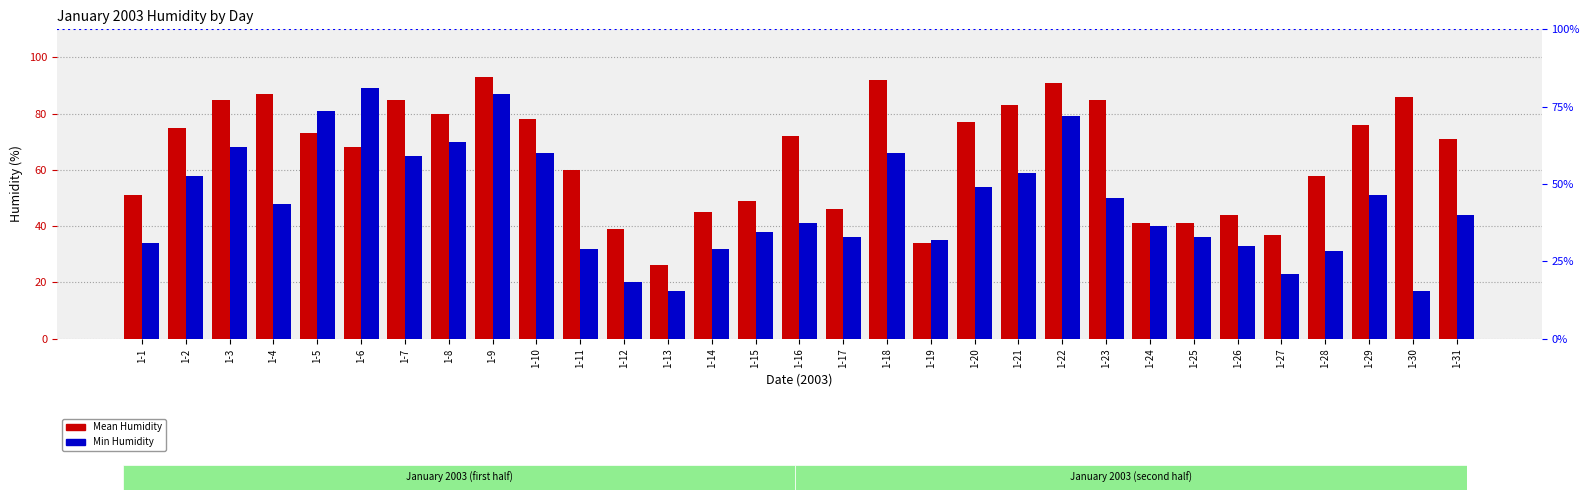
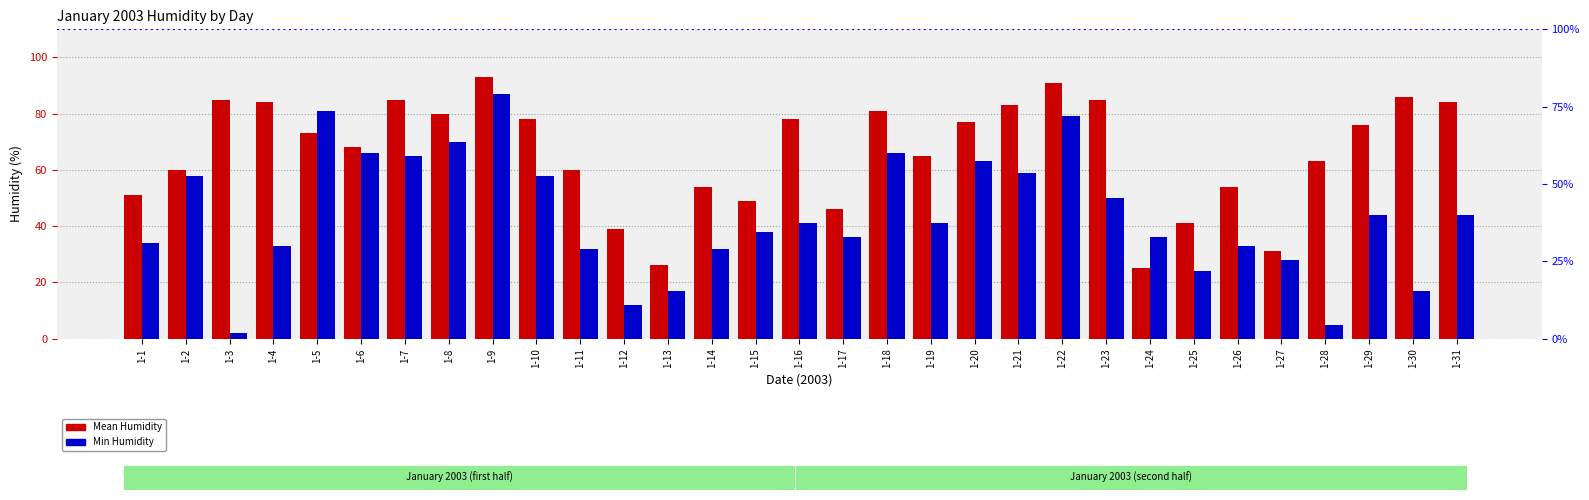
Mean Humidity, 1-2: 75 -> 60
Min Humidity, 1-3: 68 -> 2
Mean Humidity, 1-4: 87 -> 84
Min Humidity, 1-4: 48 -> 33
Min Humidity, 1-6: 89 -> 66
Min Humidity, 1-10: 66 -> 58
Min Humidity, 1-12: 20 -> 12
Mean Humidity, 1-14: 45 -> 54
Mean Humidity, 1-16: 72 -> 78
Mean Humidity, 1-18: 92 -> 81
Mean Humidity, 1-19: 34 -> 65
Min Humidity, 1-19: 35 -> 41
Min Humidity, 1-20: 54 -> 63
Mean Humidity, 1-24: 41 -> 25
Min Humidity, 1-24: 40 -> 36
Min Humidity, 1-25: 36 -> 24
Mean Humidity, 1-26: 44 -> 54
Mean Humidity, 1-27: 37 -> 31
Min Humidity, 1-27: 23 -> 28
Mean Humidity, 1-28: 58 -> 63
Min Humidity, 1-28: 31 -> 5
Min Humidity, 1-29: 51 -> 44
Mean Humidity, 1-31: 71 -> 84
